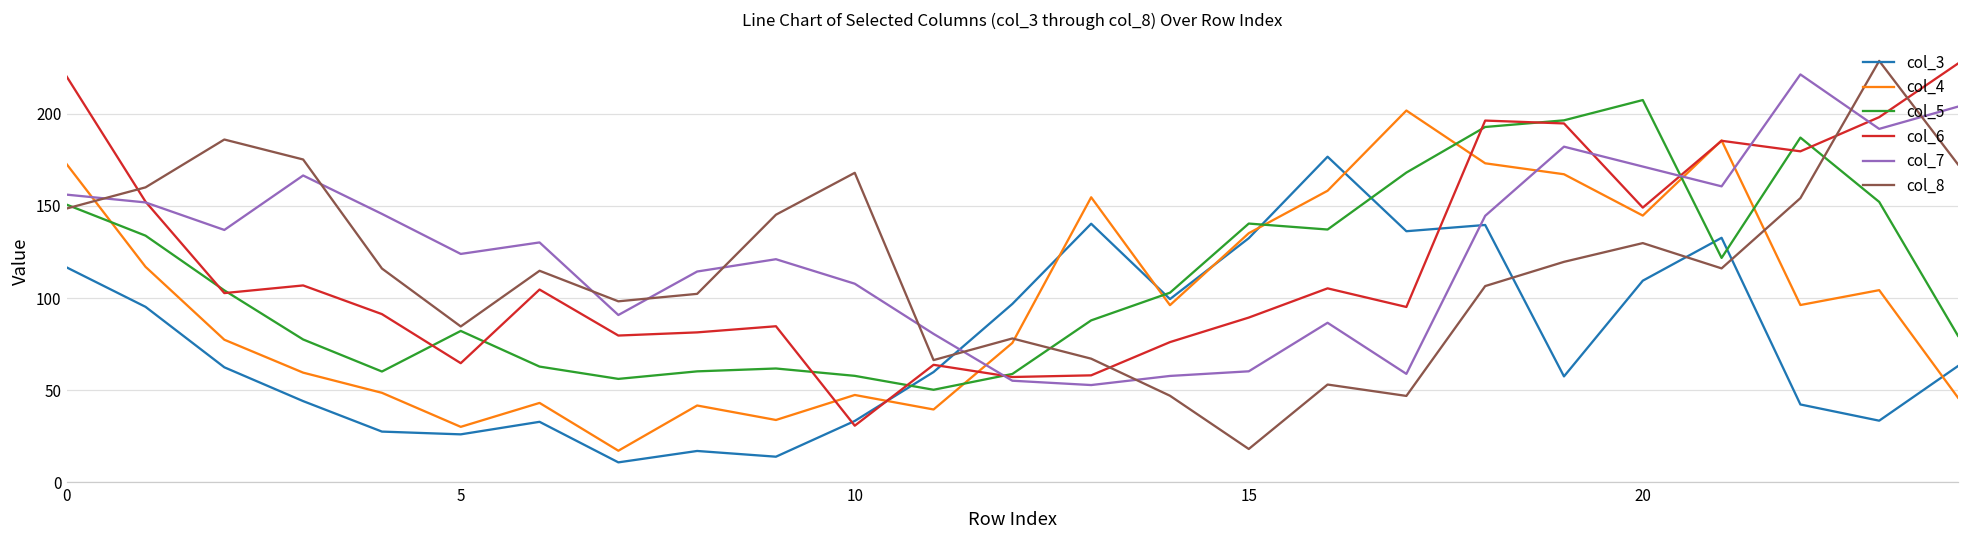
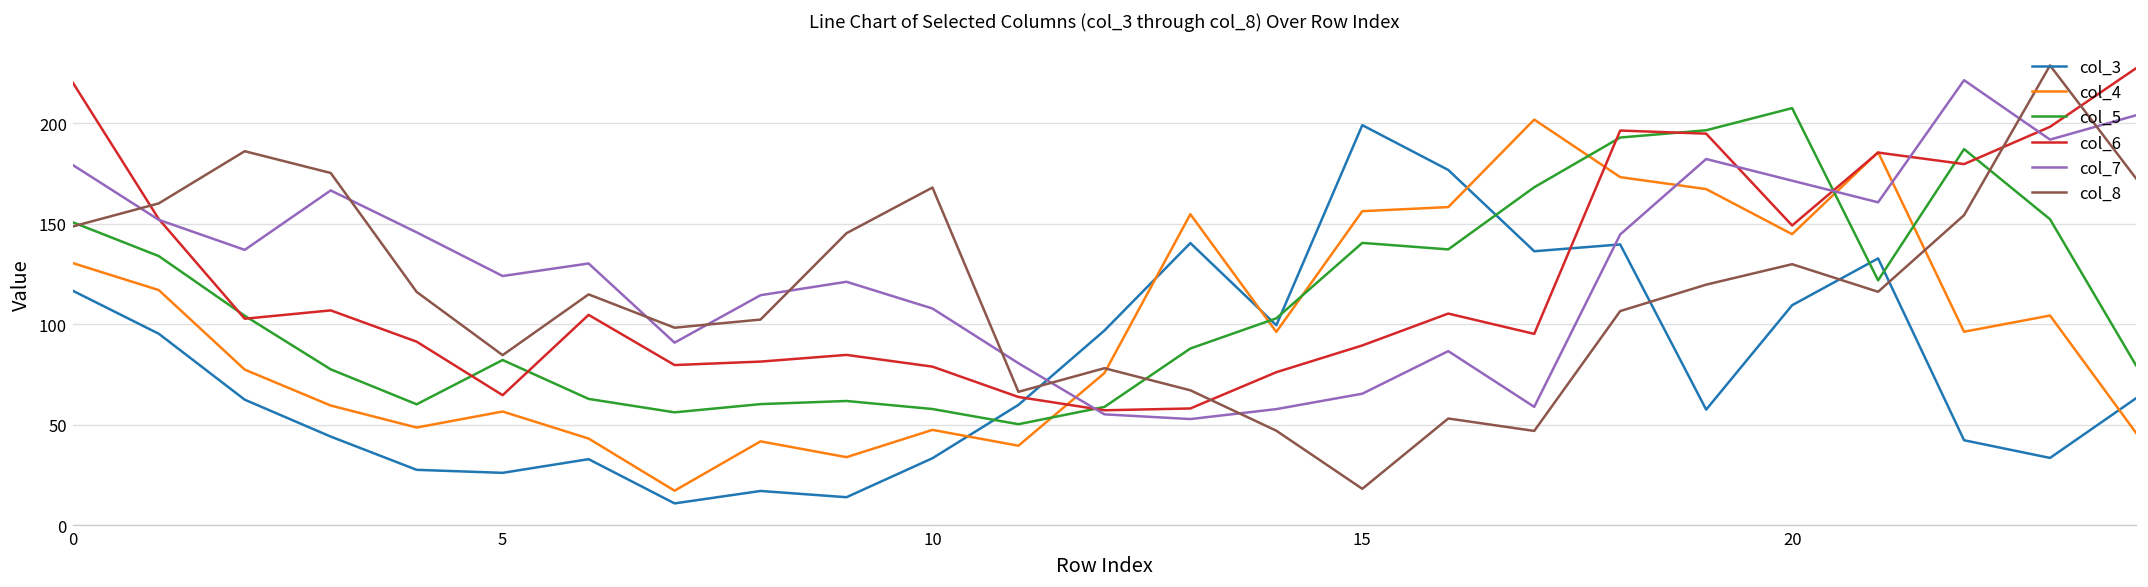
col_4, 0: 173 -> 130
col_7, 0: 156 -> 179
col_4, 5: 30 -> 57
col_6, 10: 31 -> 79
col_3, 15: 133 -> 199
col_4, 15: 135 -> 156
col_7, 15: 60 -> 65
